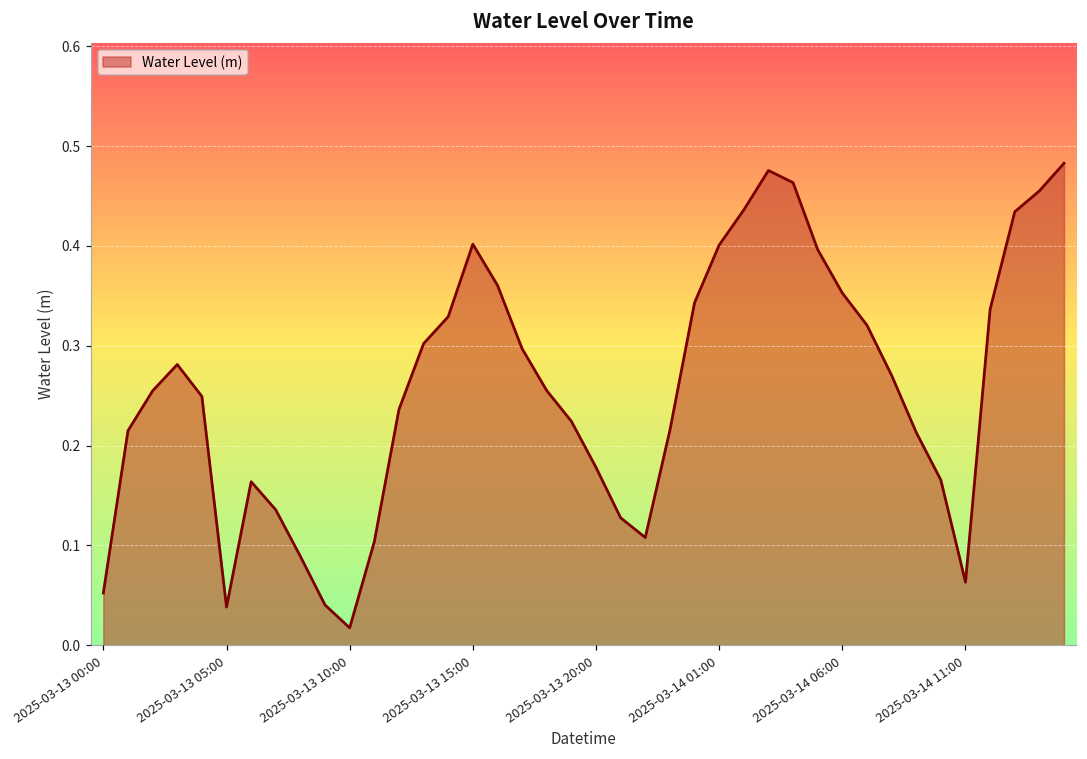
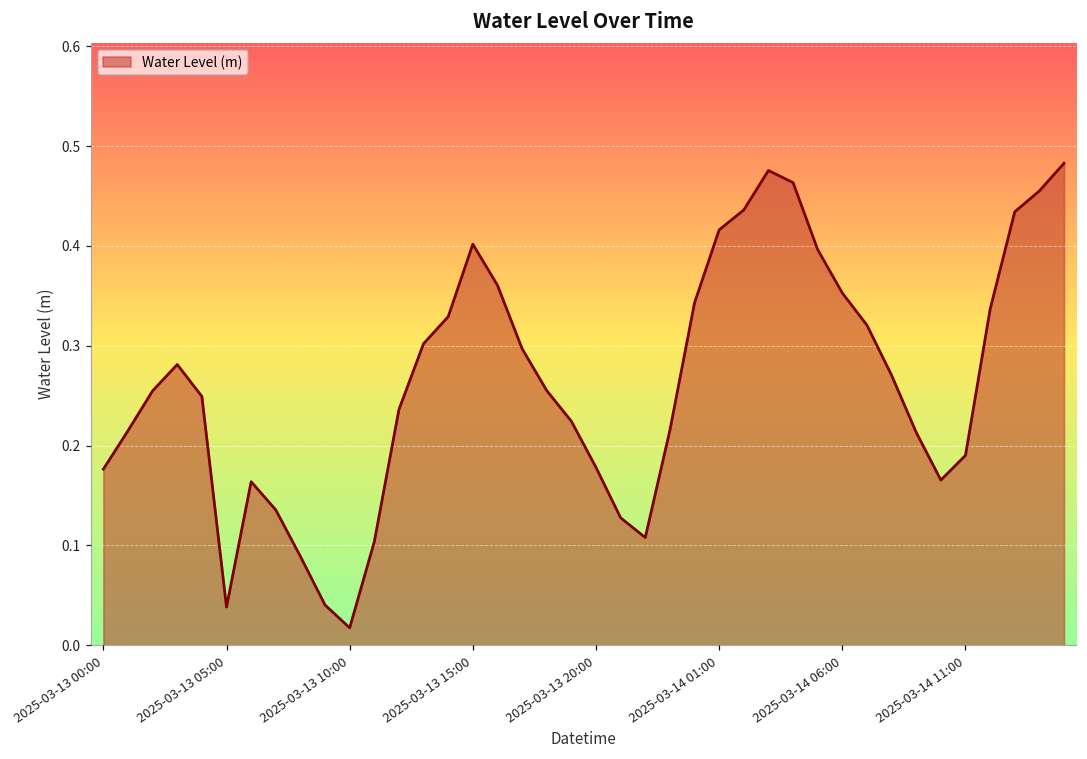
2025-03-13 00:00: 0.05 -> 0.18
2025-03-14 01:00: 0.40 -> 0.42
2025-03-14 11:00: 0.06 -> 0.19
